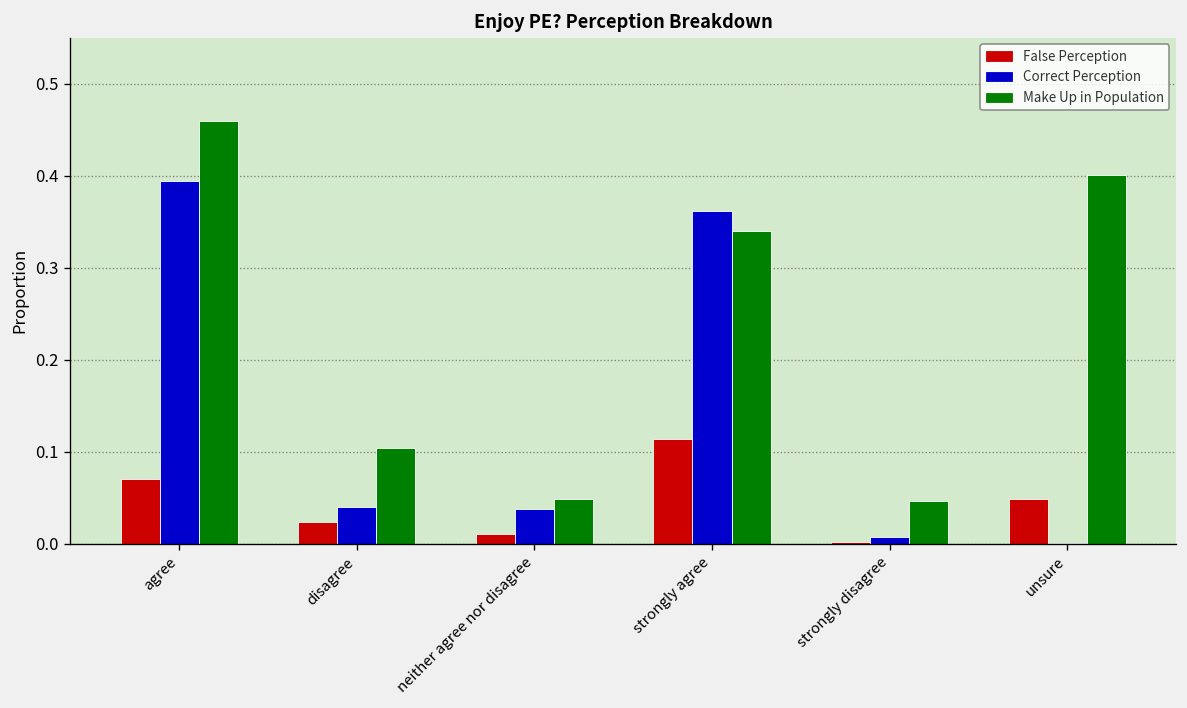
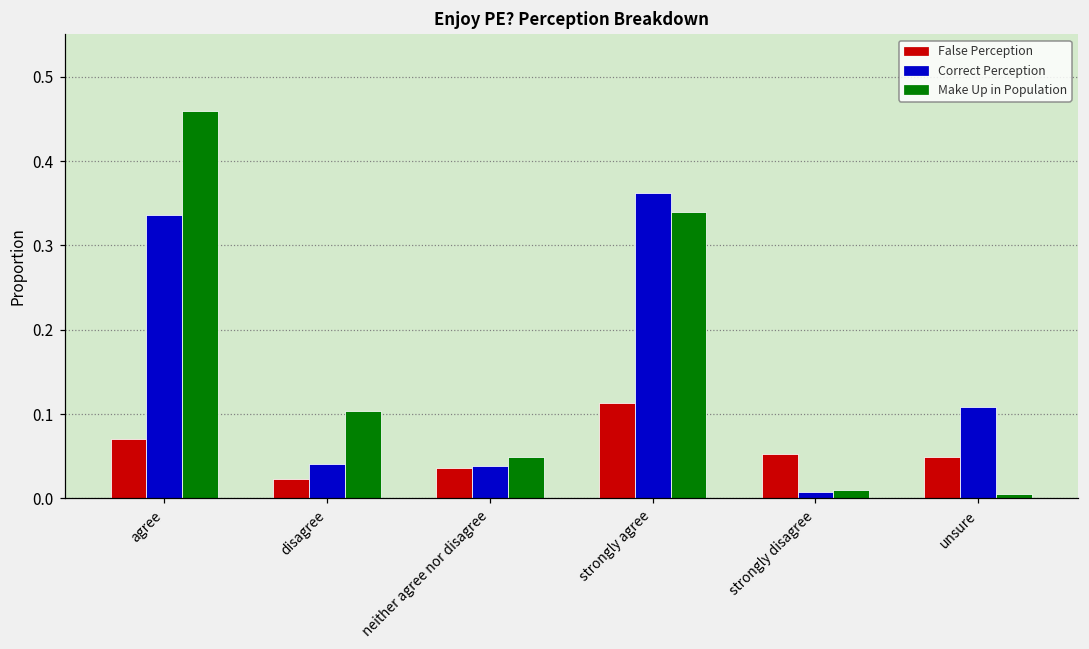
Correct Perception, agree: 0.39 -> 0.34
False Perception, neither agree nor disagree: 0.01 -> 0.04
False Perception, strongly disagree: 0.00 -> 0.05
Make Up in Population, strongly disagree: 0.05 -> 0.01
Correct Perception, unsure: 0.00 -> 0.11
Make Up in Population, unsure: 0.40 -> 0.01
